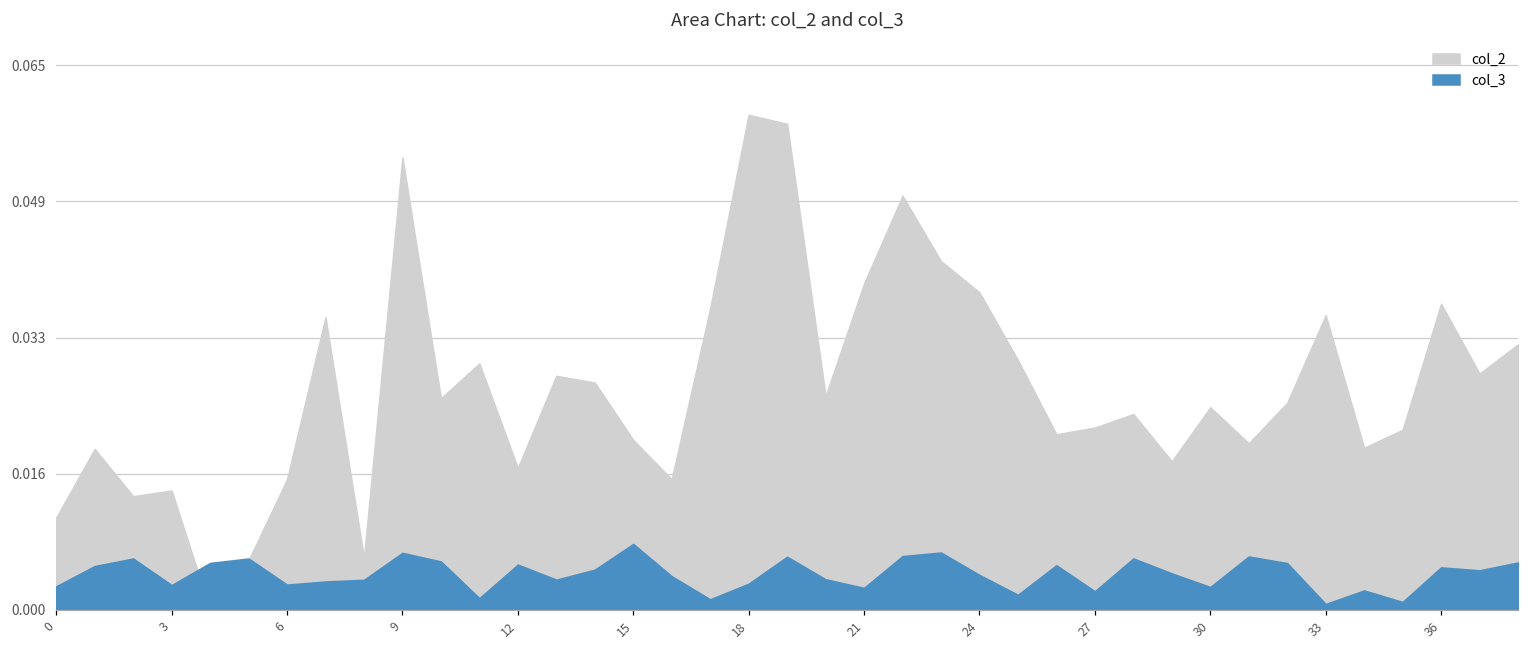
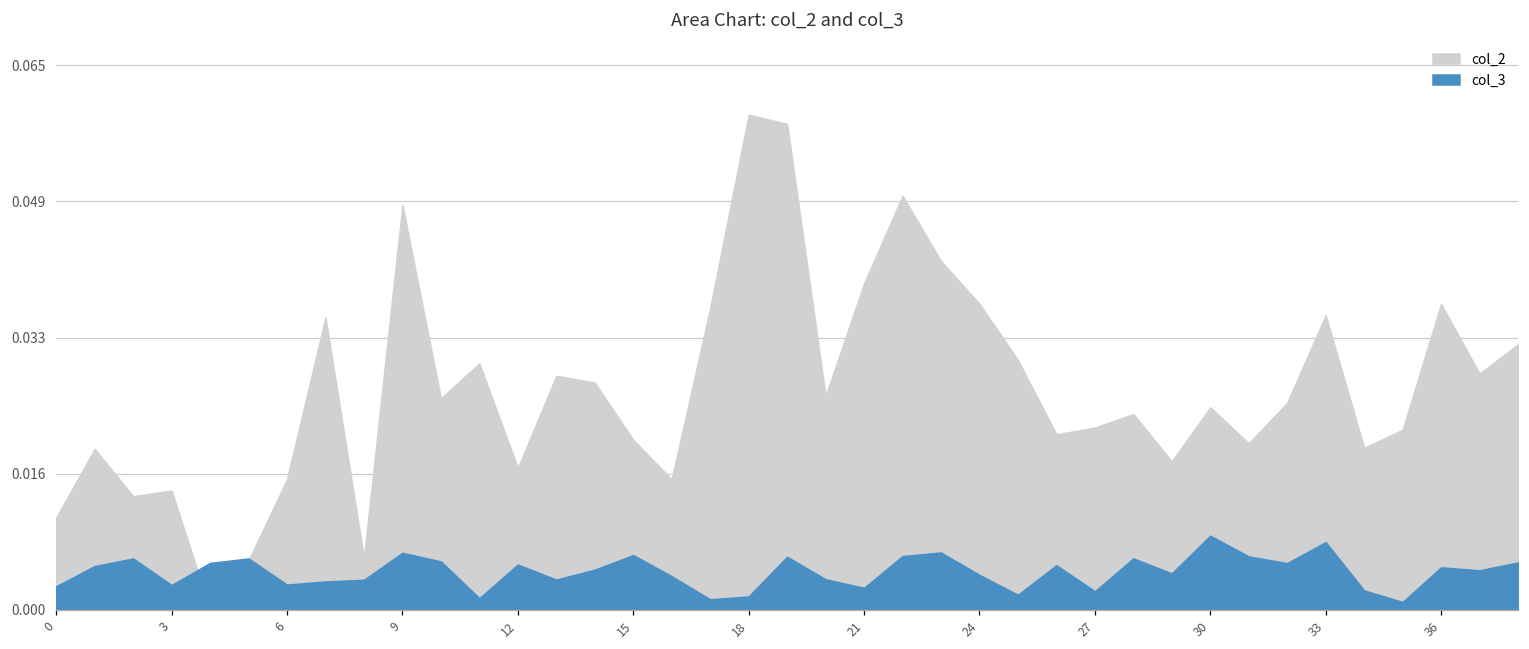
col_2, 9: 0.054 -> 0.048
col_3, 15: 0.008 -> 0.007
col_3, 18: 0.003 -> 0.002
col_2, 24: 0.038 -> 0.037
col_3, 30: 0.003 -> 0.009
col_3, 33: 0.001 -> 0.008
